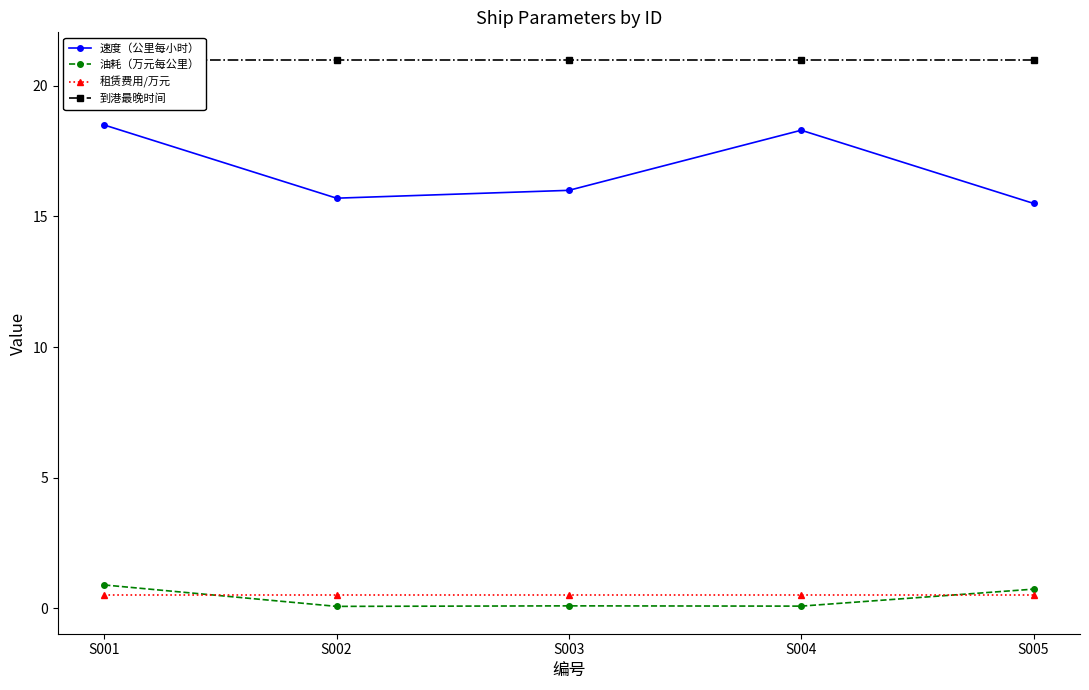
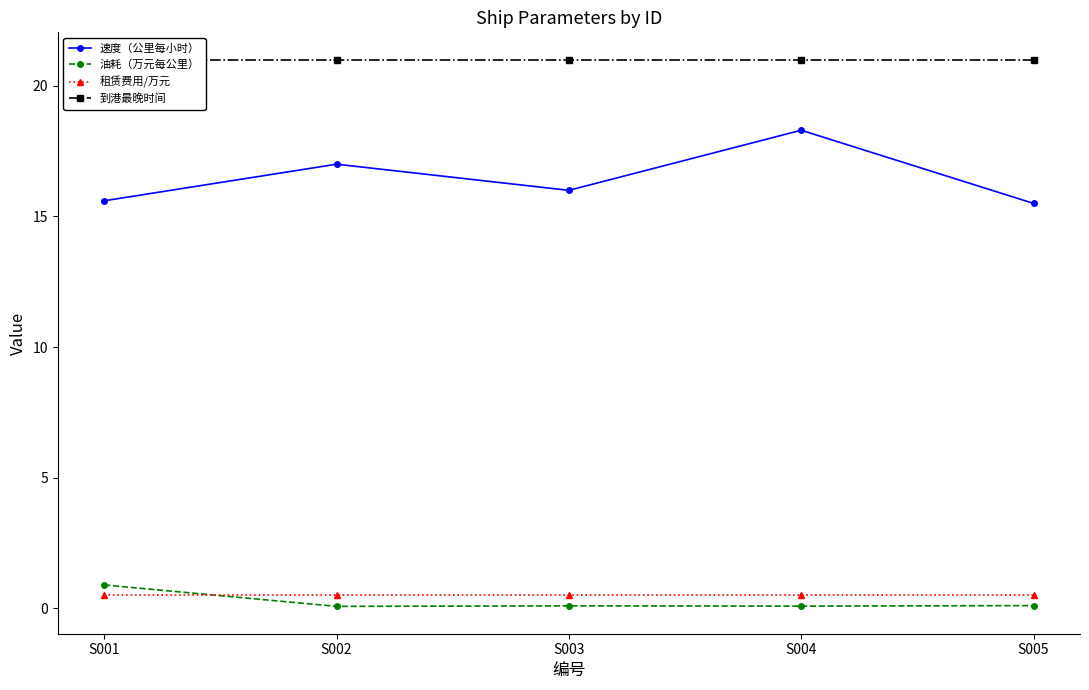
速度（公里每小时）, S001: 18.5 -> 15.6
速度（公里每小时）, S002: 15.7 -> 17.0
油耗（万元每公里）, S005: 0.7 -> 0.1
